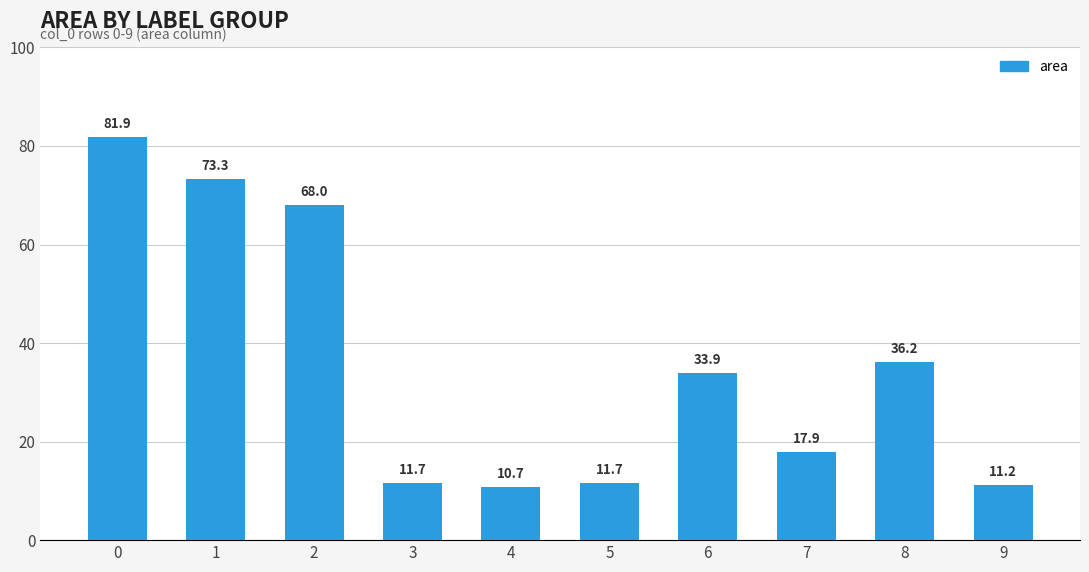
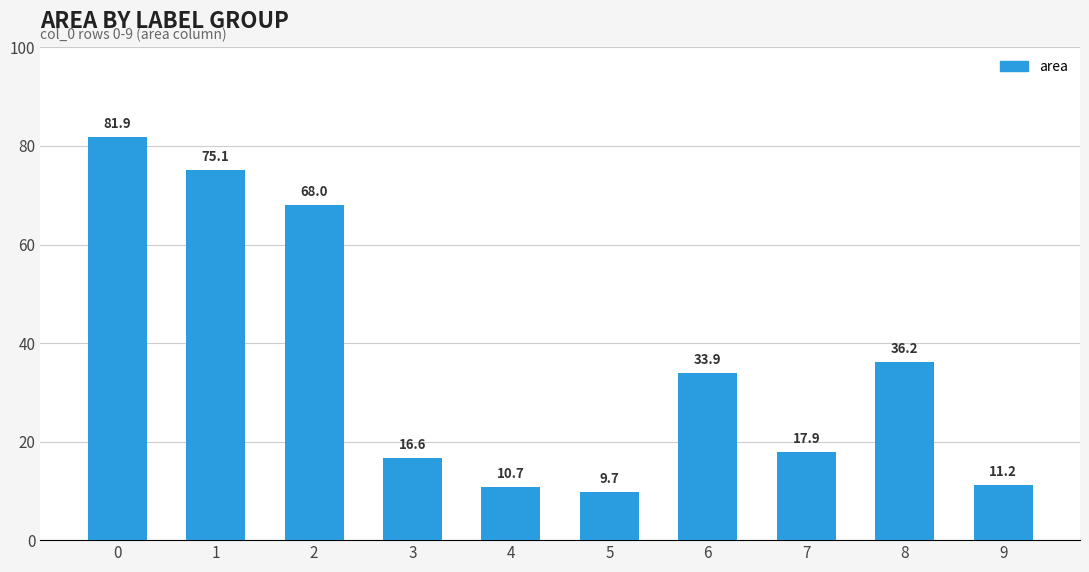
1: 73.3 -> 75.1
3: 11.7 -> 16.6
5: 11.7 -> 9.7
